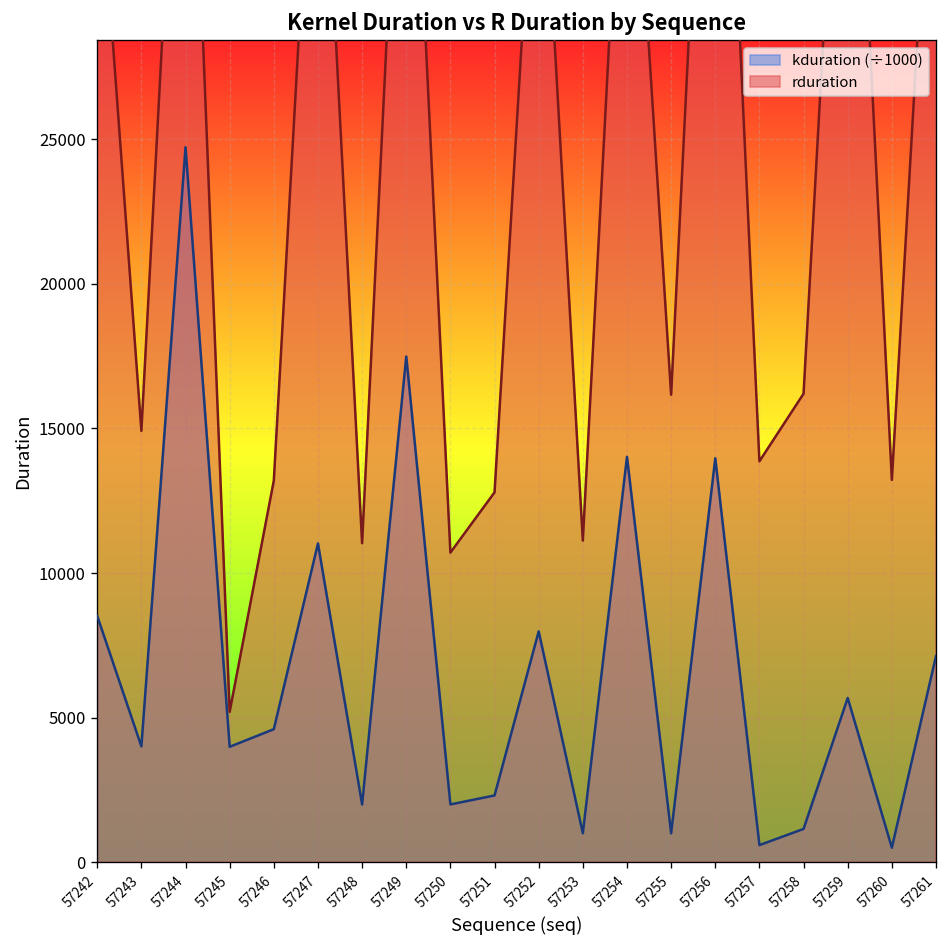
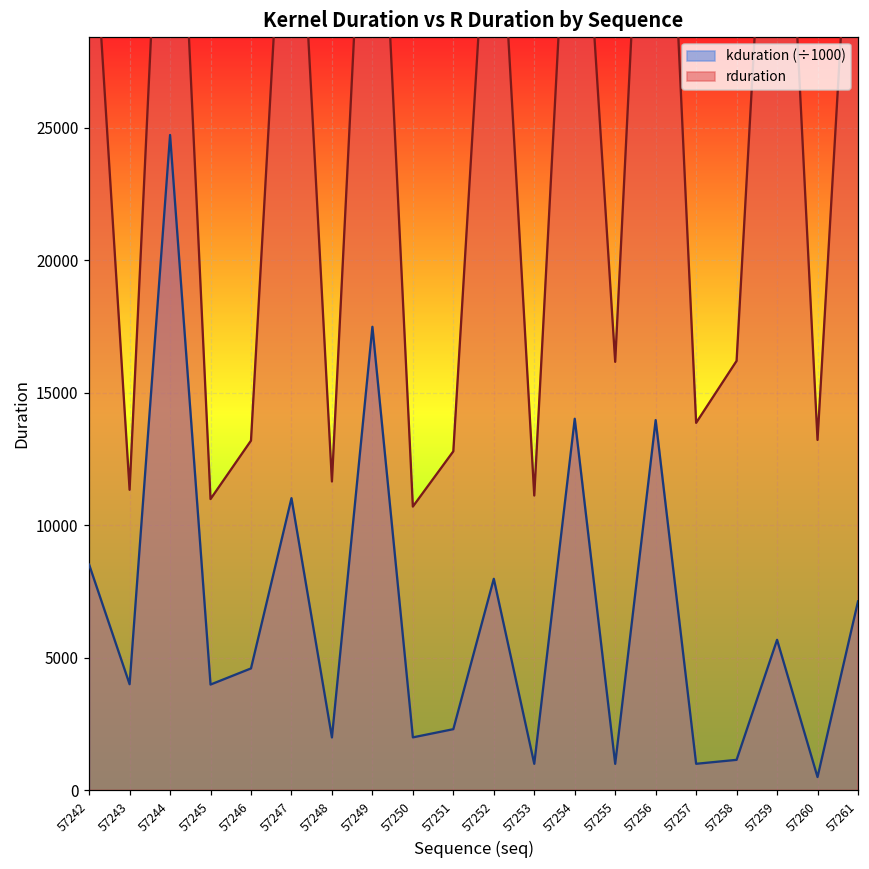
rduration, 57243: 14900 -> 11300
rduration, 57245: 5200 -> 11000
rduration, 57248: 11000 -> 11700
kduration (÷1000), 57257: 600 -> 1000
